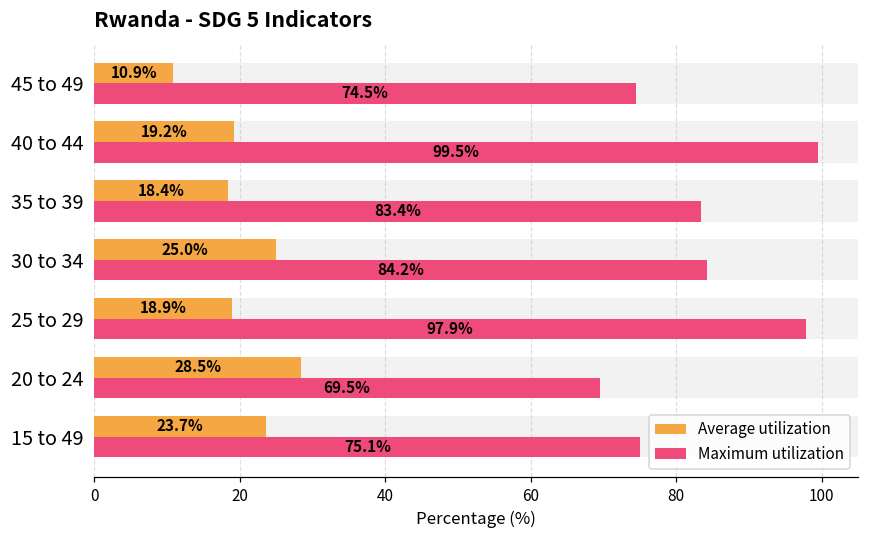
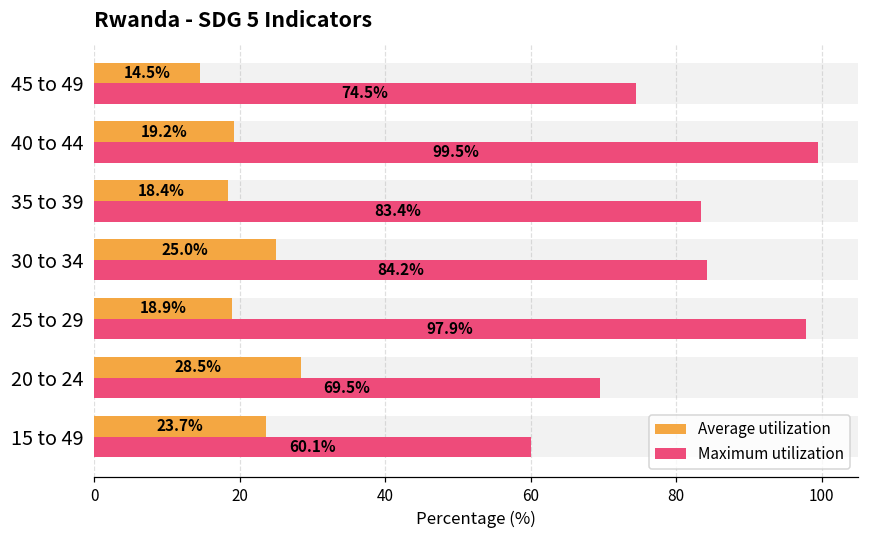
Average utilization, 45 to 49: 10.9% -> 14.5%
Maximum utilization, 15 to 49: 75.1% -> 60.1%
